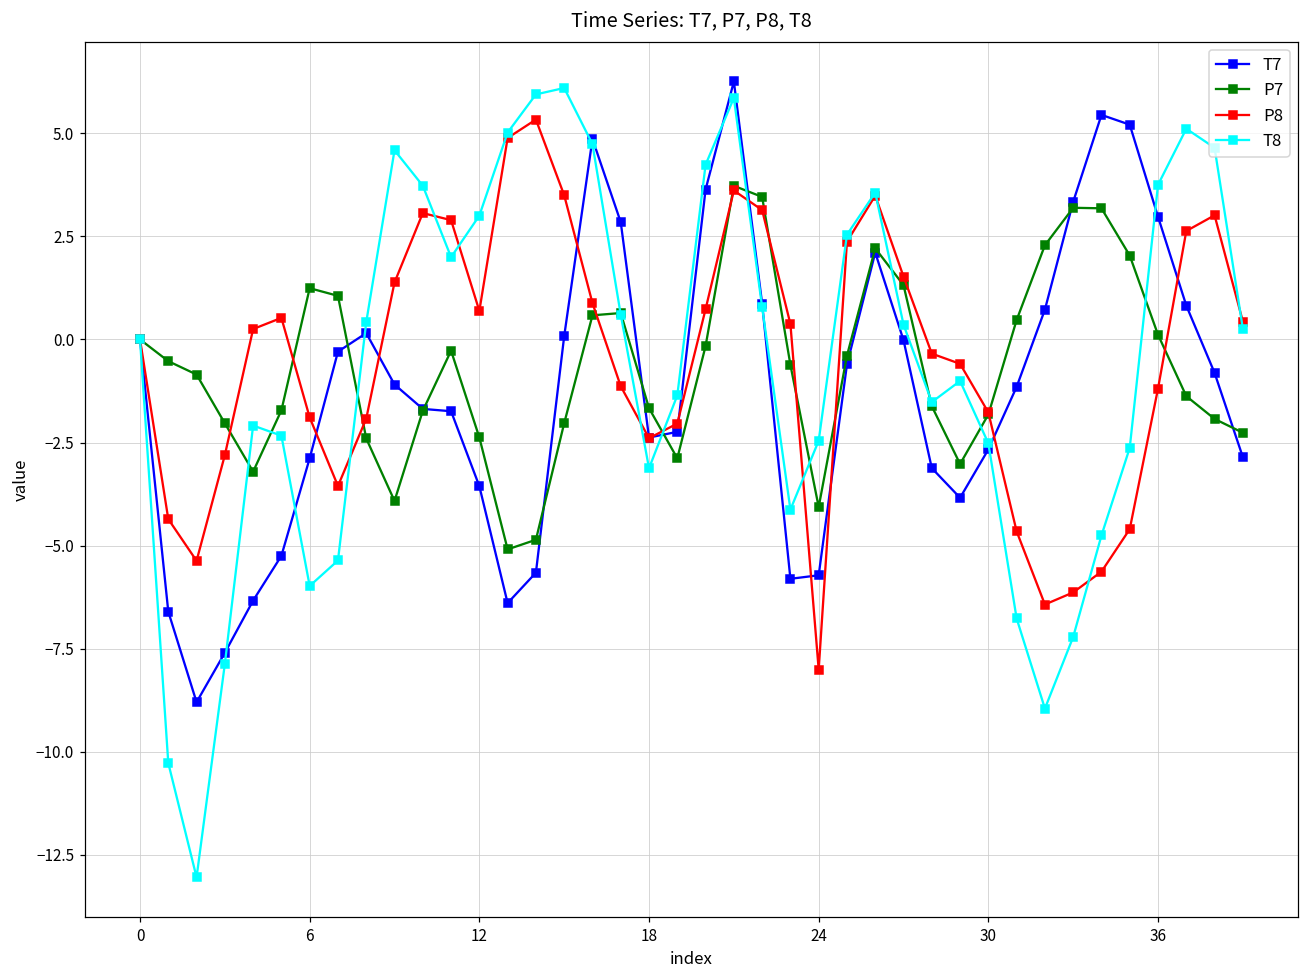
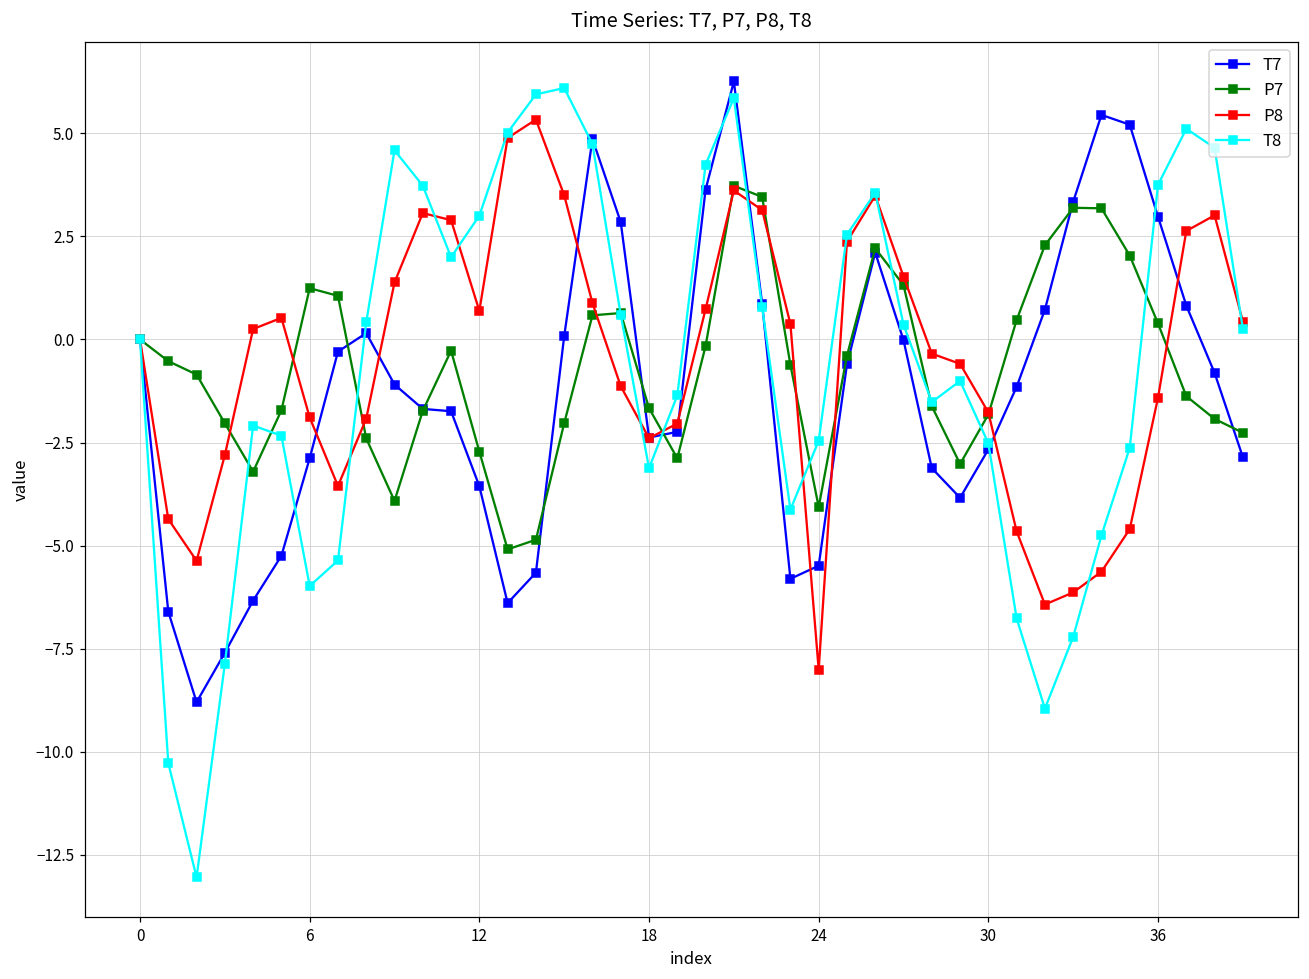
P7, 12: -2.4 -> -2.7
T7, 24: -5.7 -> -5.5
P7, 36: 0.1 -> 0.4
P8, 36: -1.2 -> -1.4
